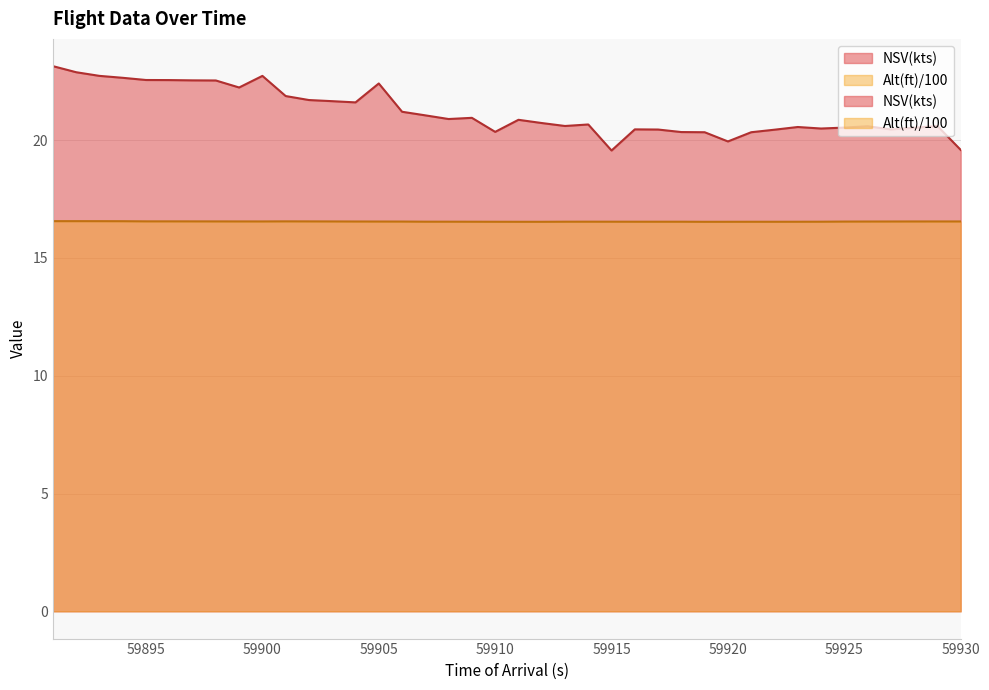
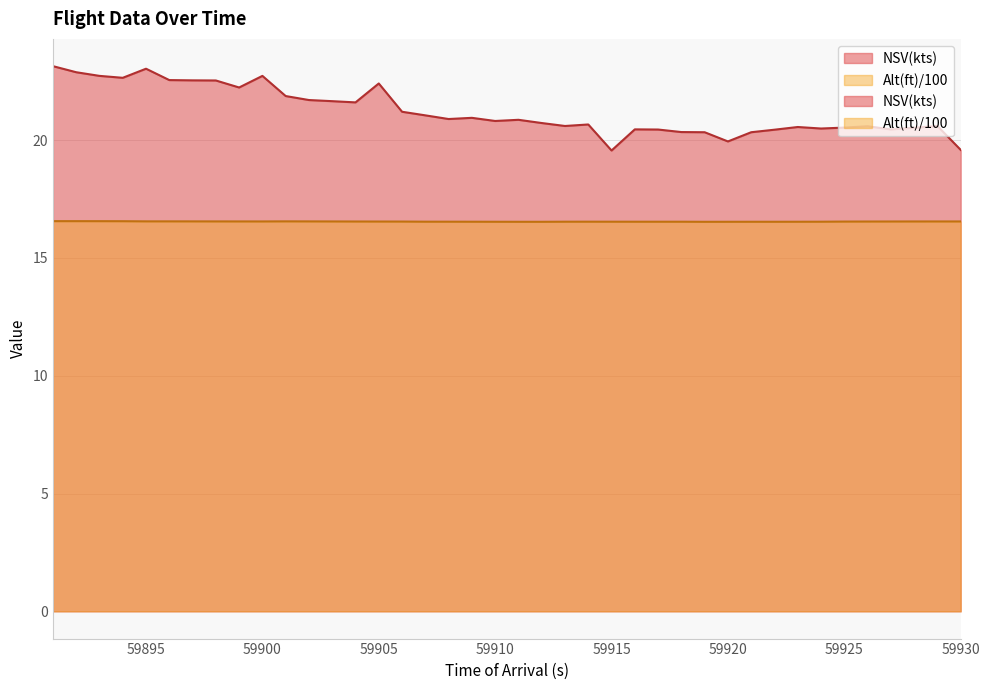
NSV(kts), 59895: 22.6 -> 23.0
NSV(kts), 59910: 20.4 -> 20.8
